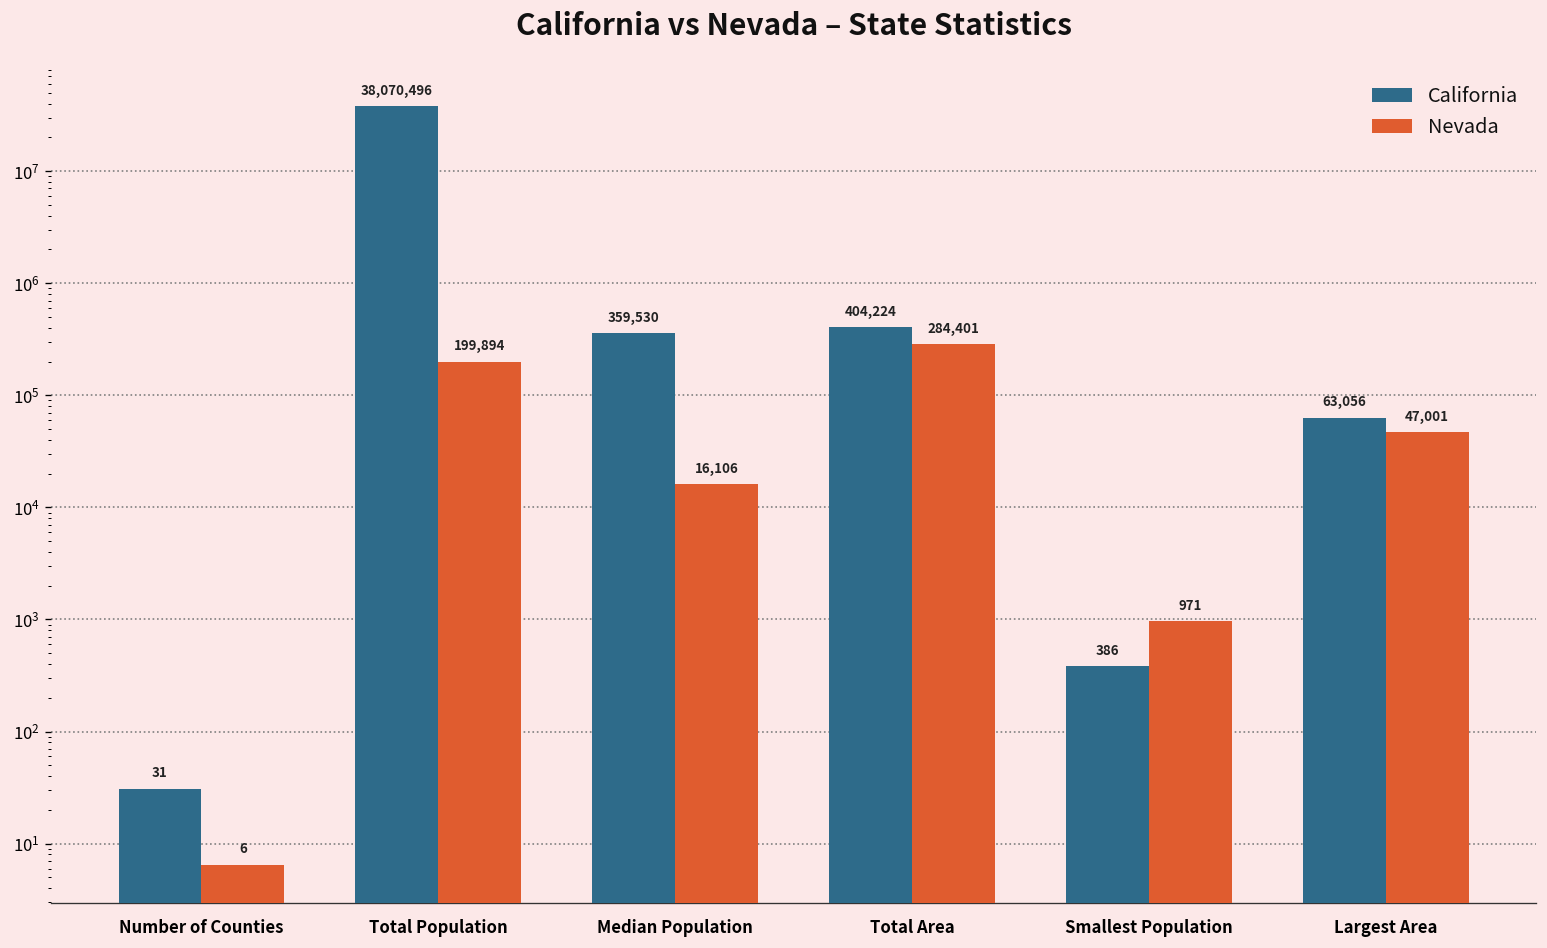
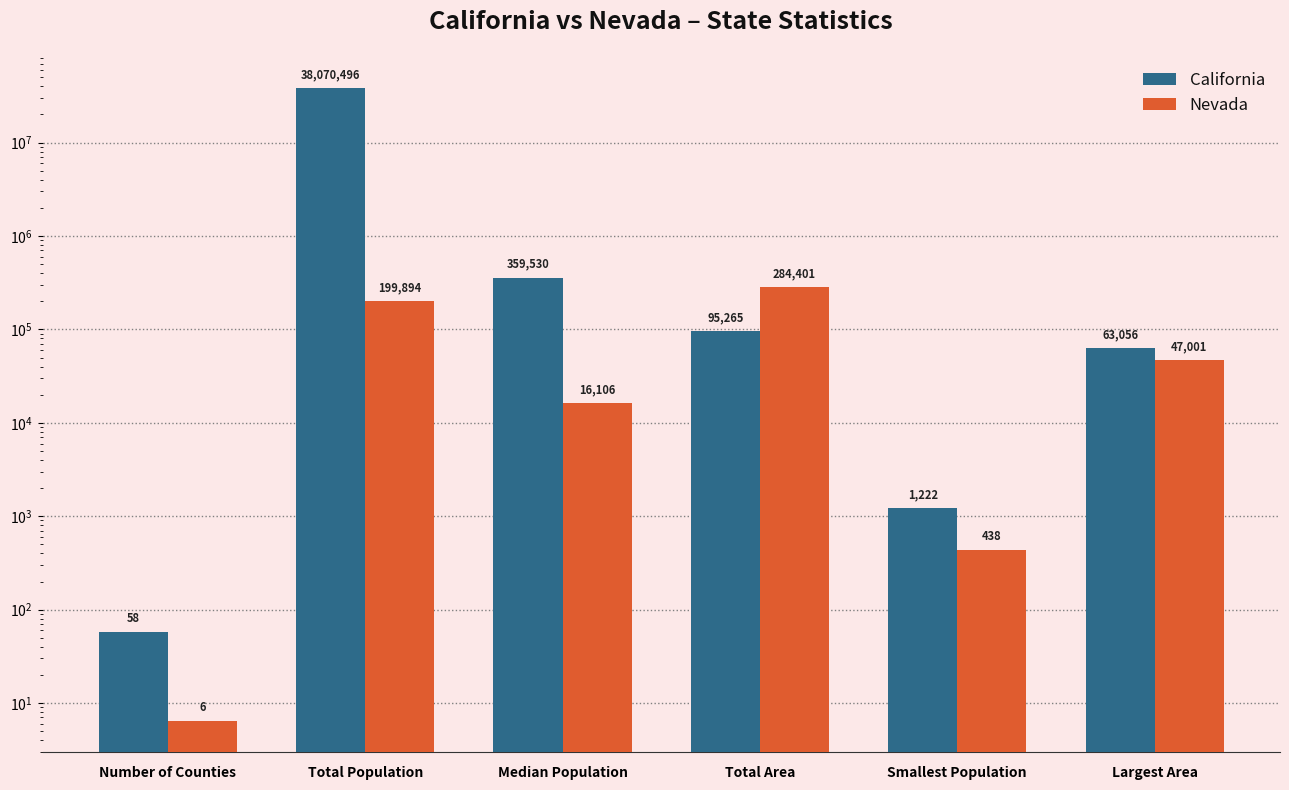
California, Number of Counties: 31 -> 58
California, Total Area: 404,224 -> 95,265
California, Smallest Population: 386 -> 1,222
Nevada, Smallest Population: 971 -> 438
